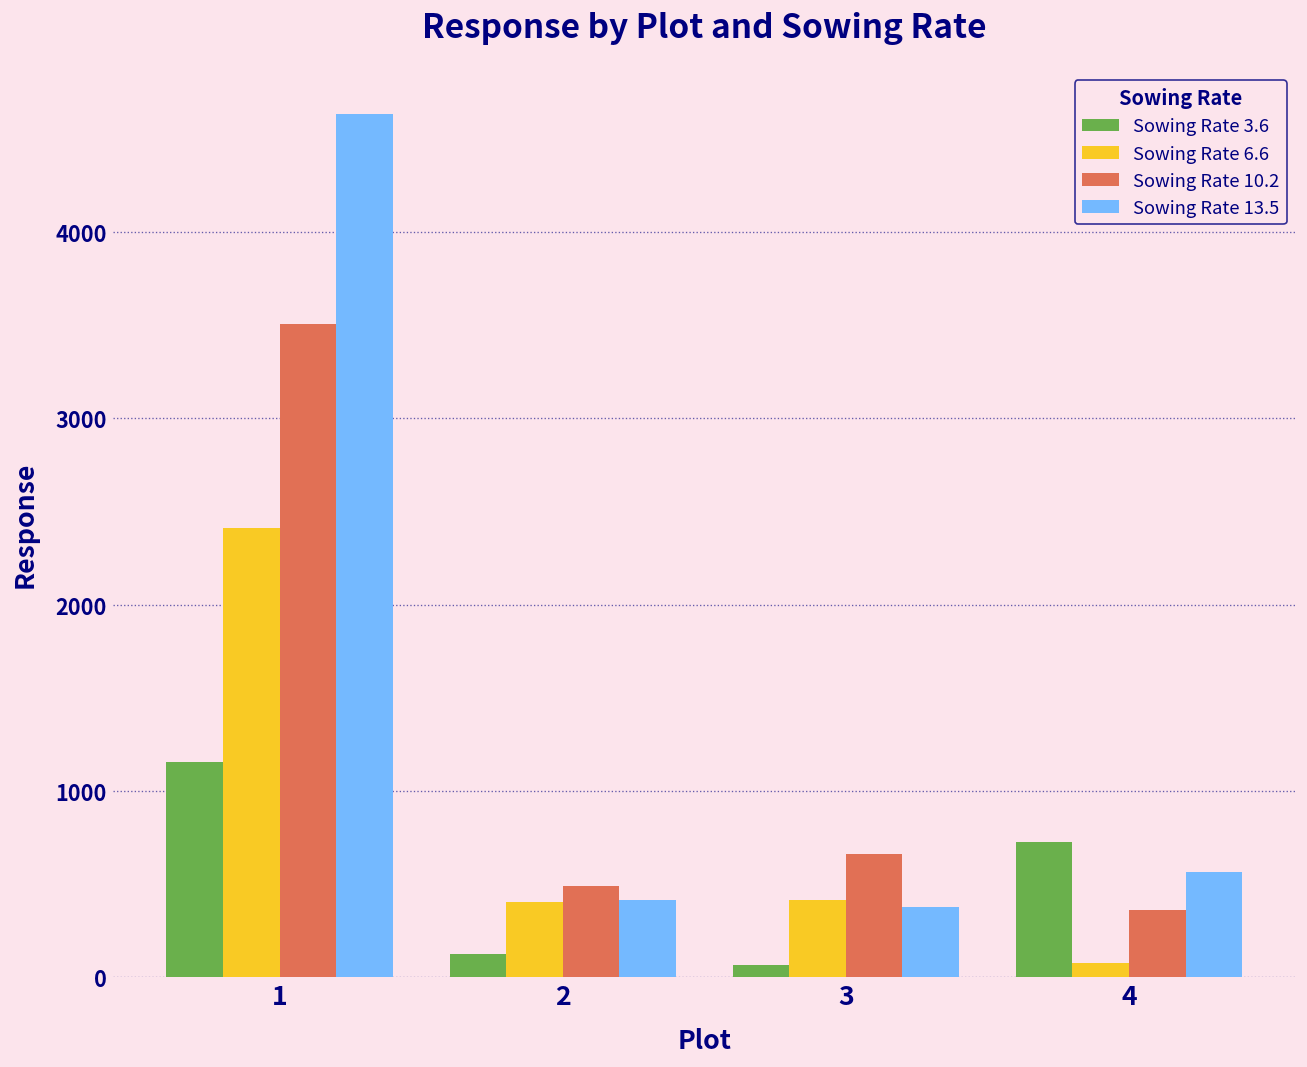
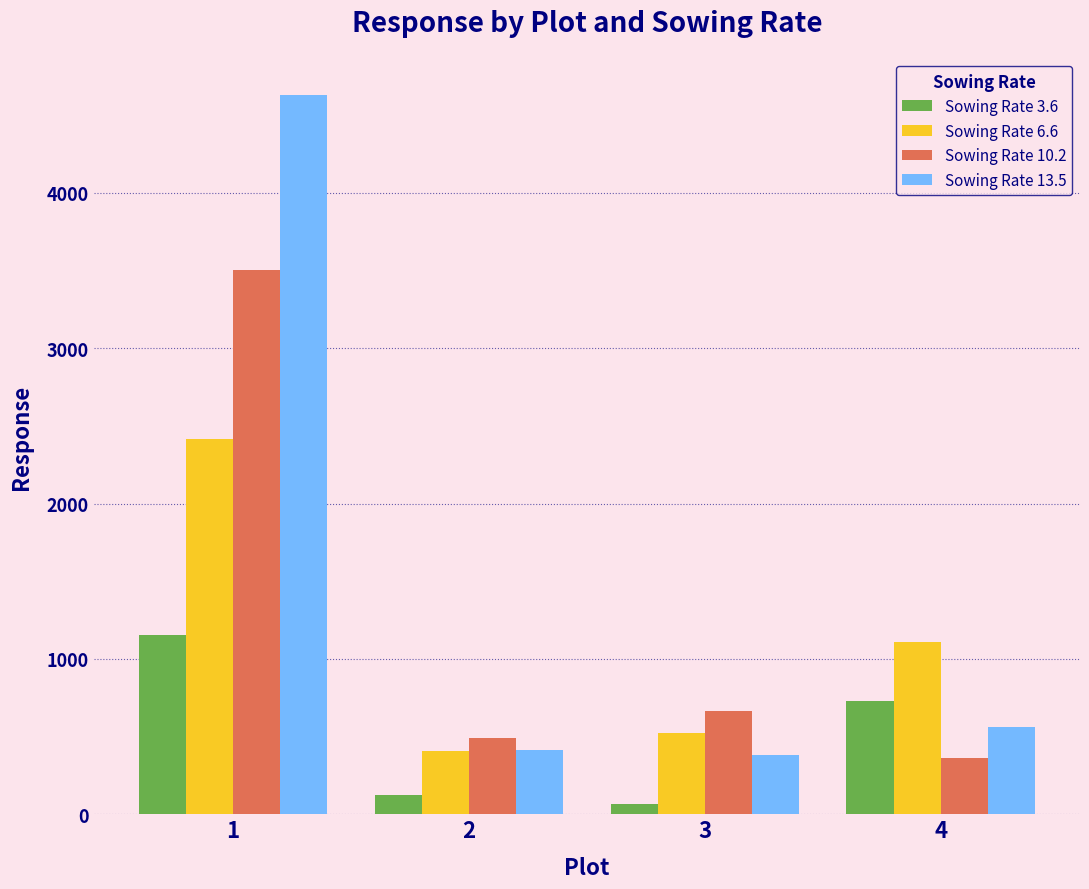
Sowing Rate 6.6, 3: 420 -> 530
Sowing Rate 6.6, 4: 80 -> 1110
